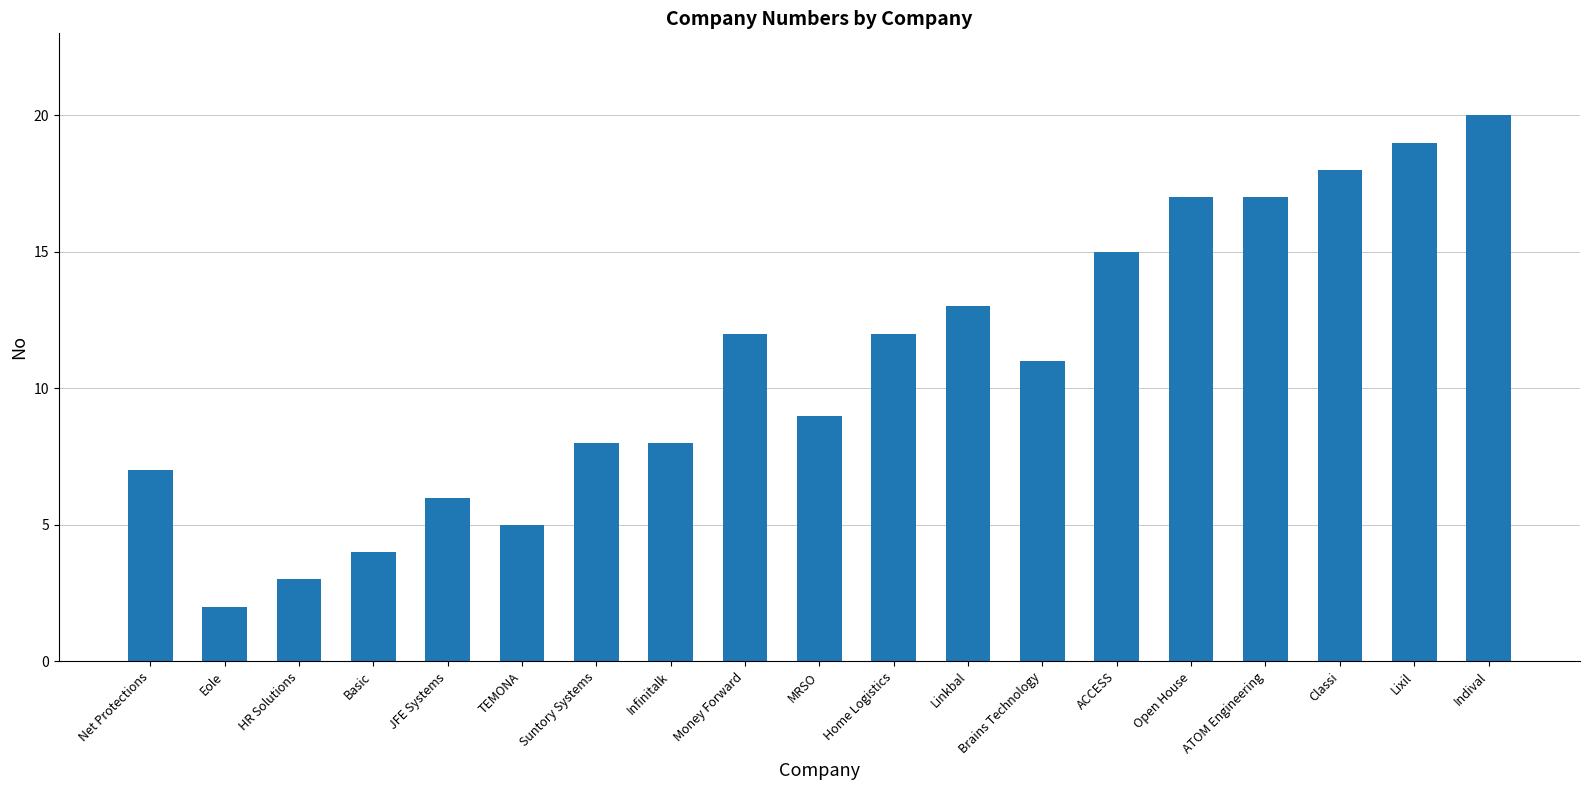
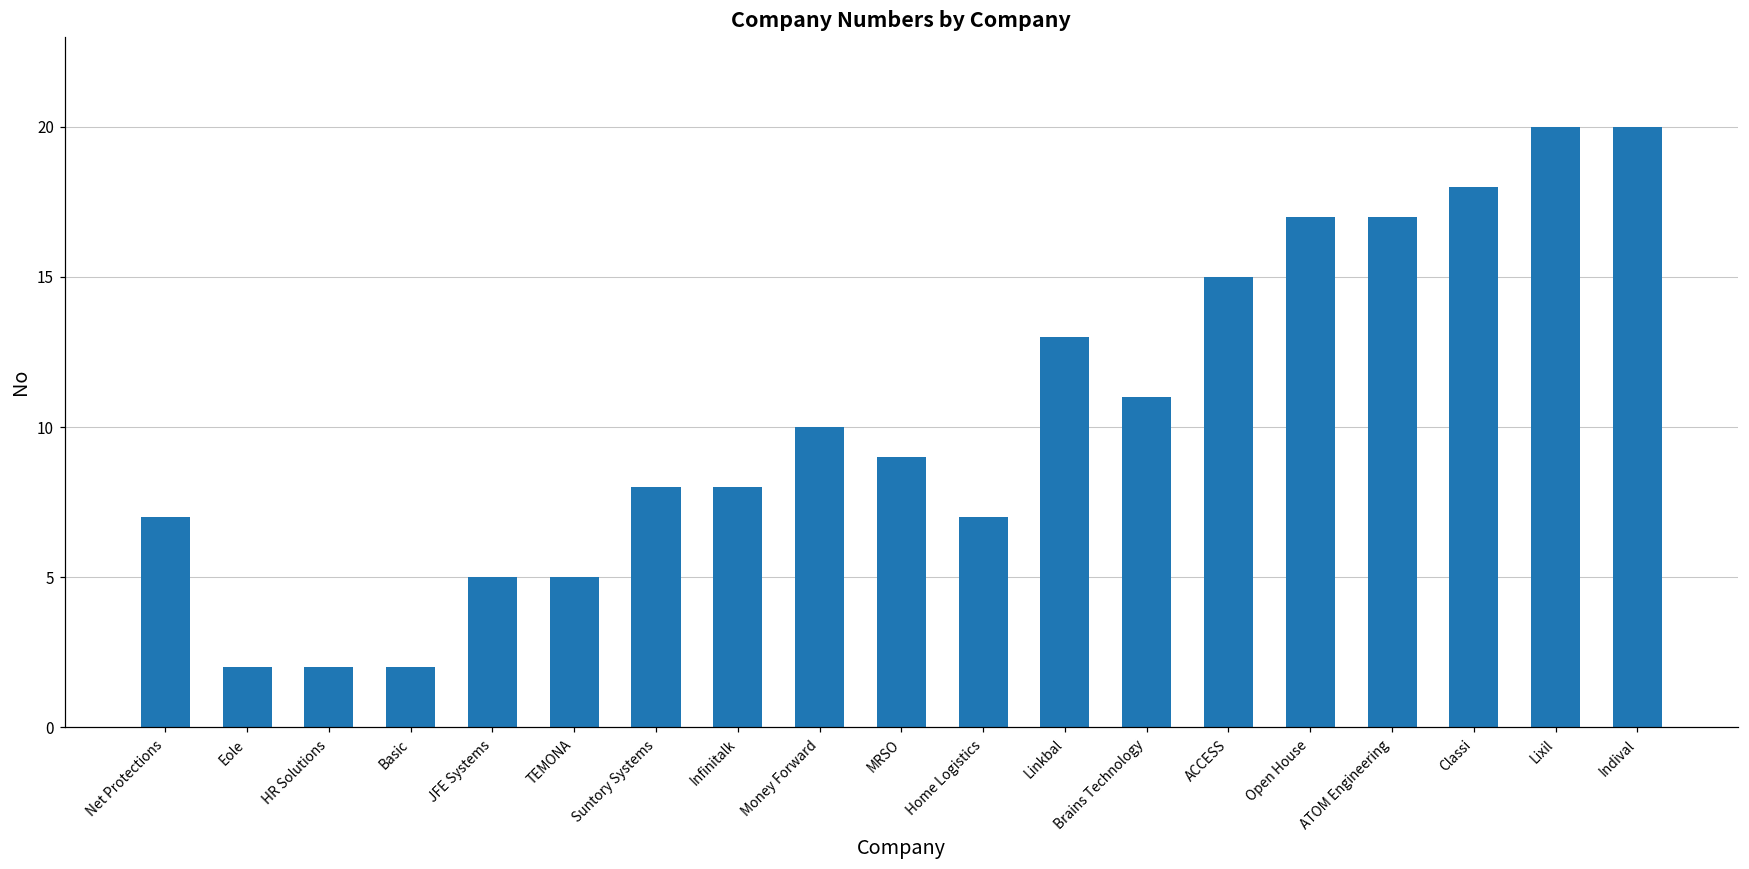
HR Solutions: 3 -> 2
Basic: 4 -> 2
JFE Systems: 6 -> 5
Money Forward: 12 -> 10
Home Logistics: 12 -> 7
Lixil: 19 -> 20
